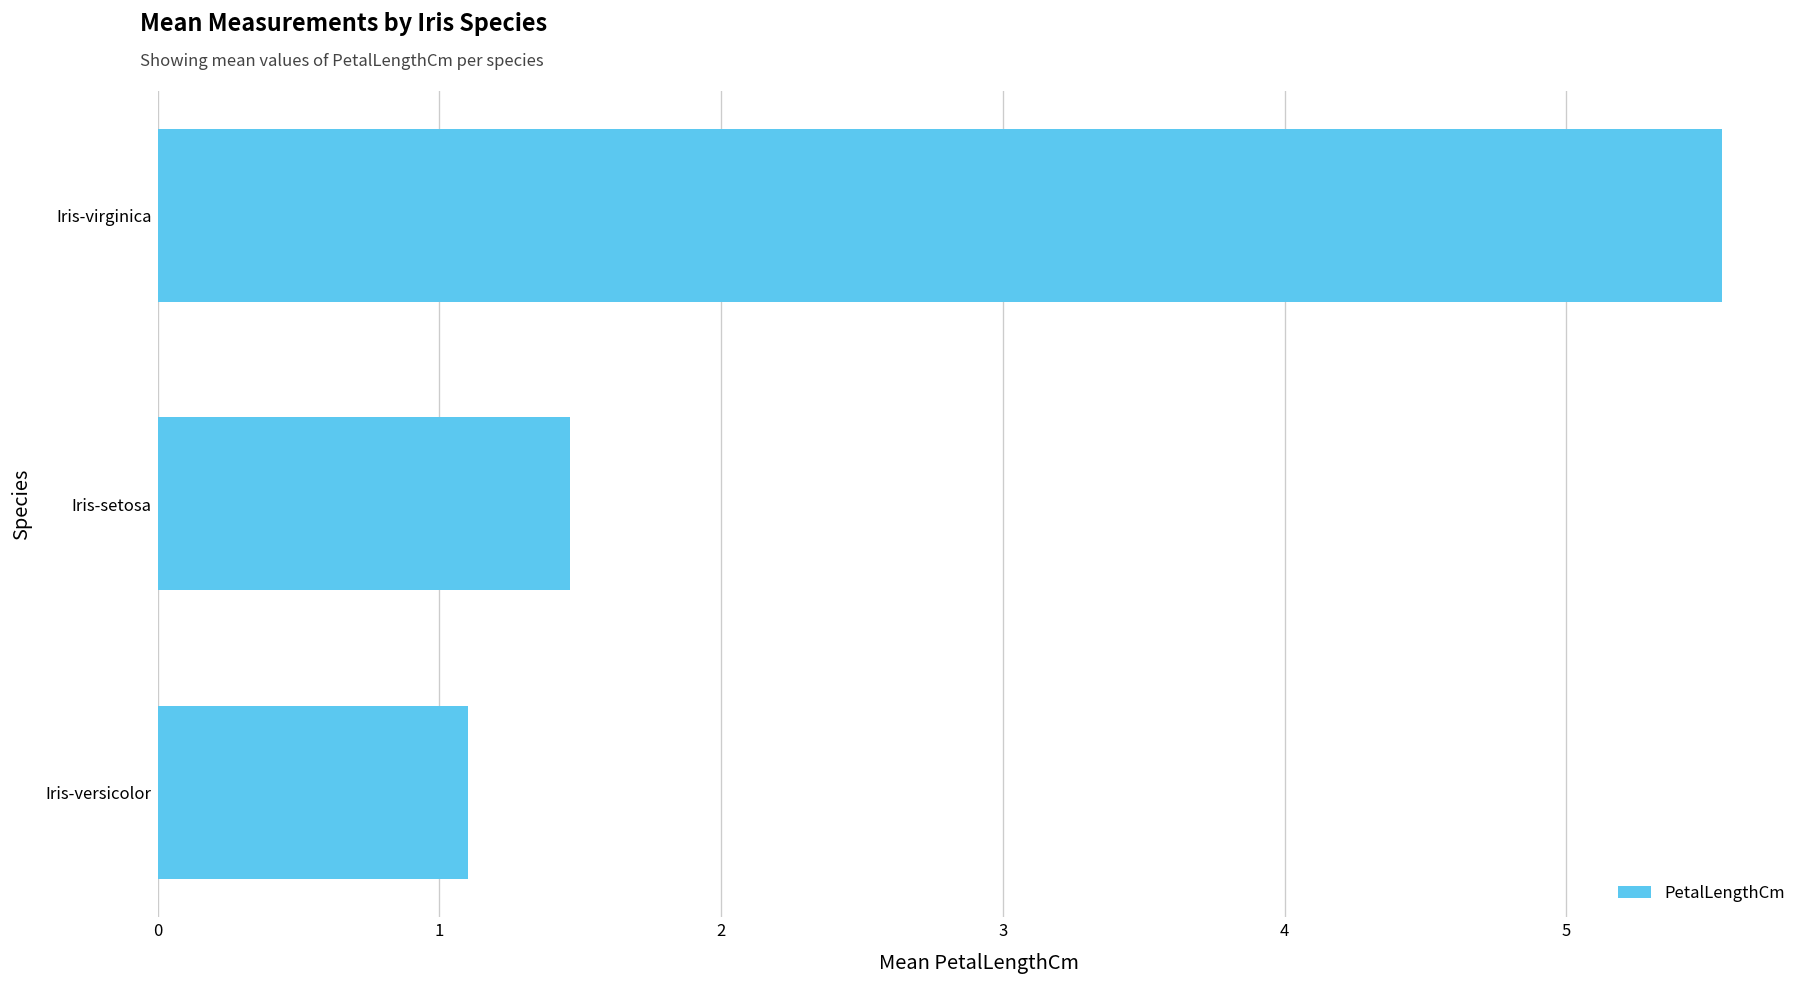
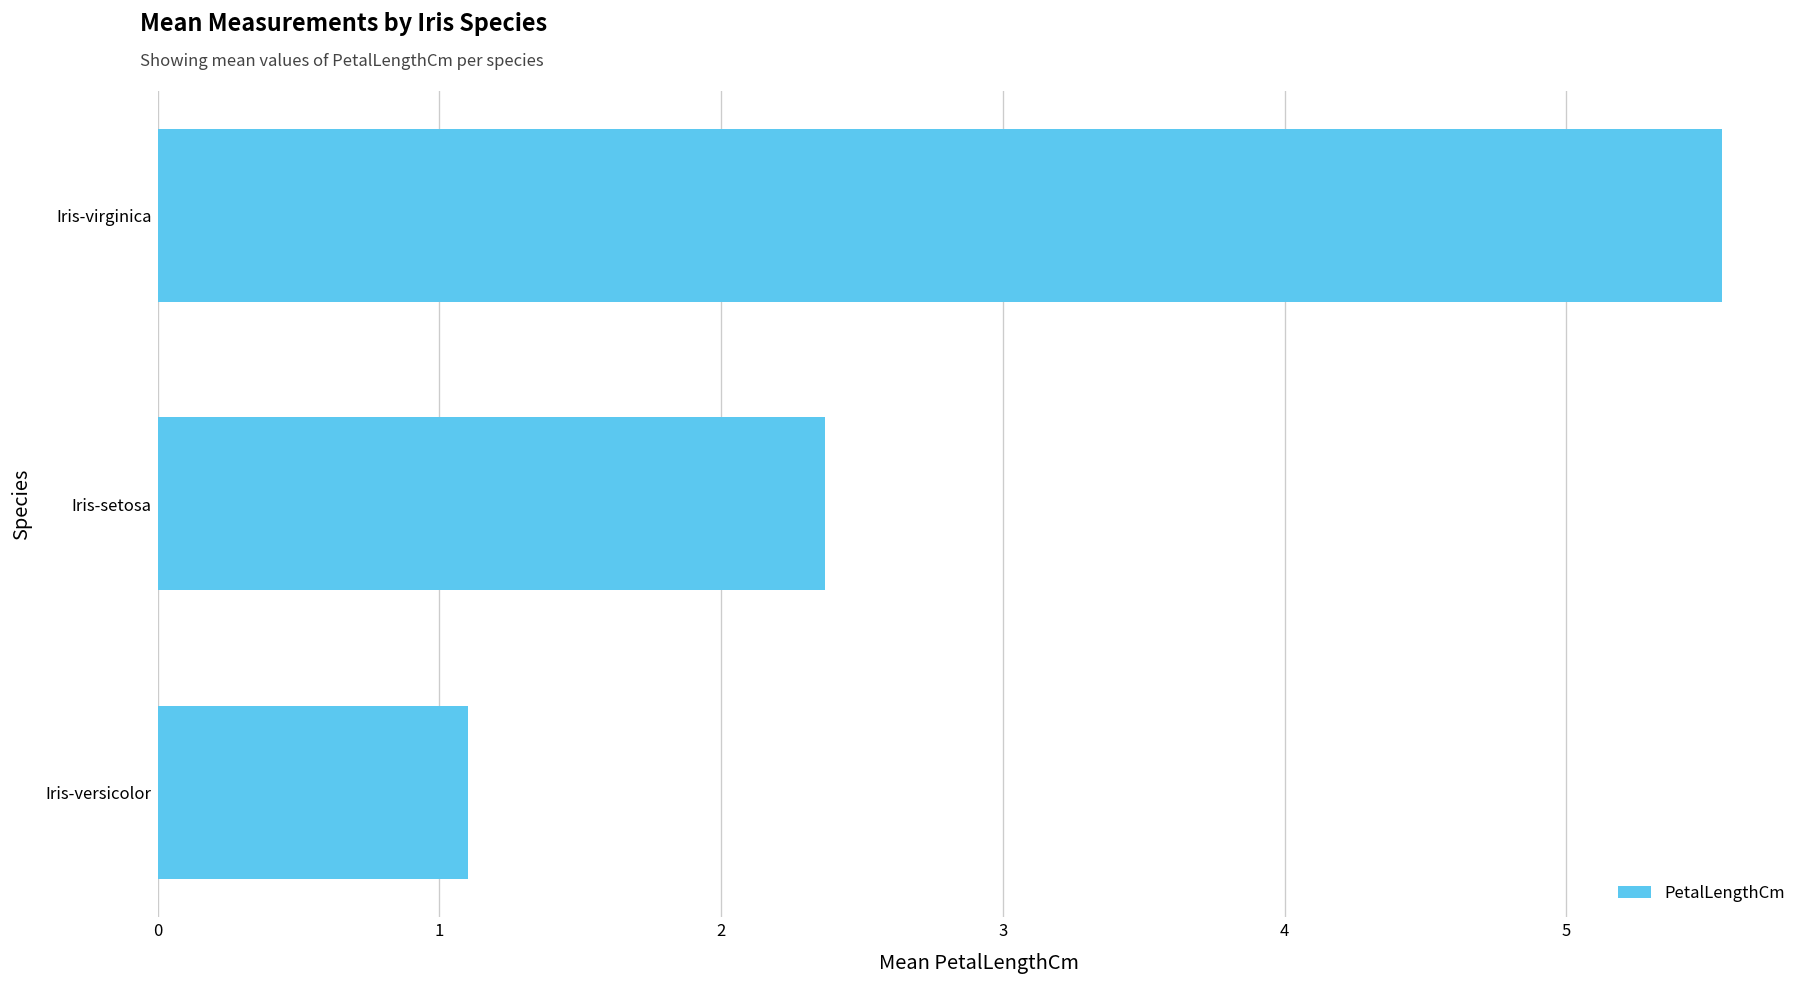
Iris-setosa: 1.46 -> 2.37
